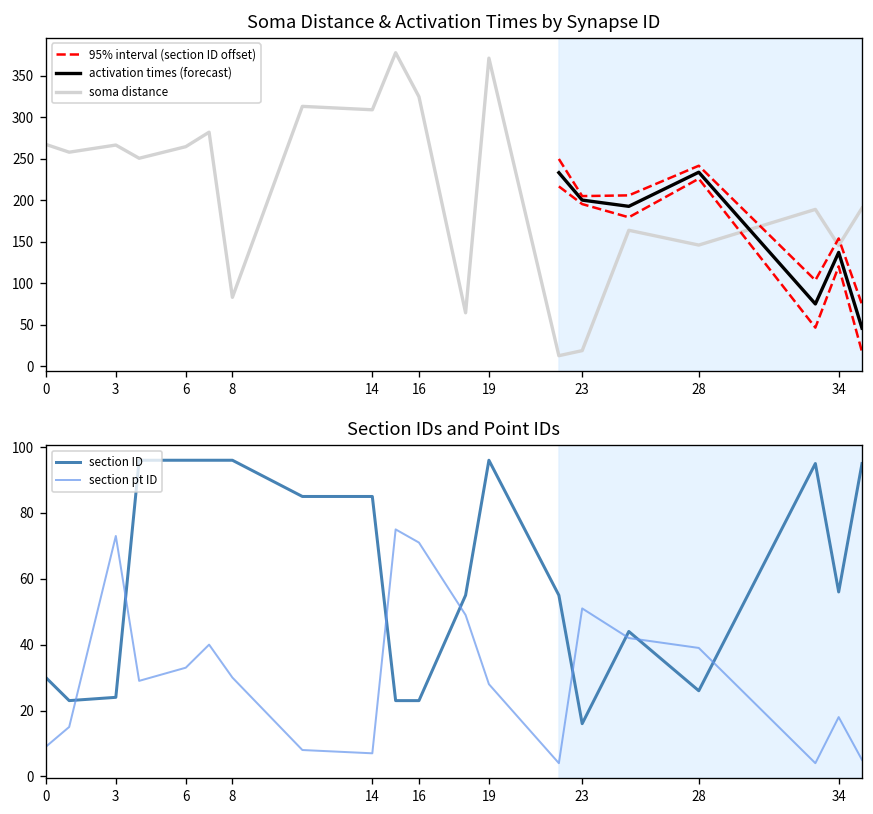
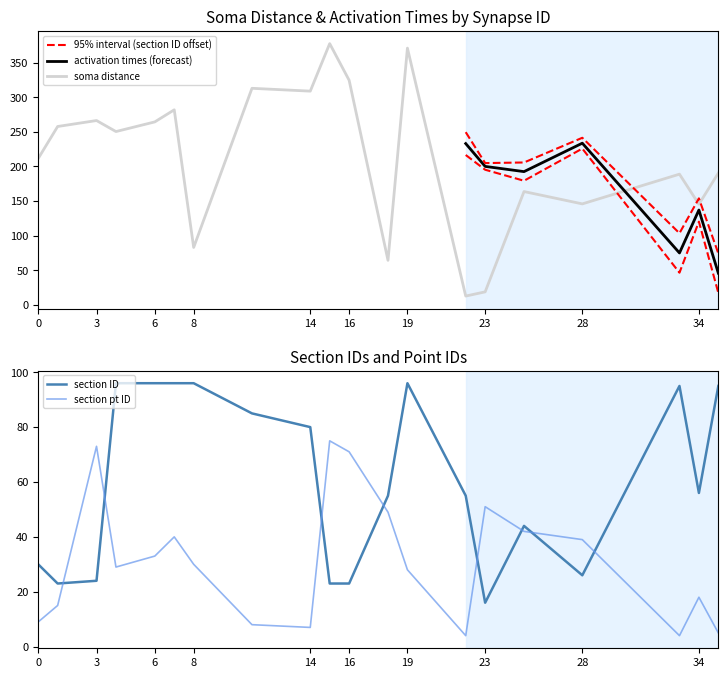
Soma Distance & Activation Times by Synapse ID, soma distance, 0: 270 -> 210
Section IDs and Point IDs, section ID, 14: 85 -> 80
